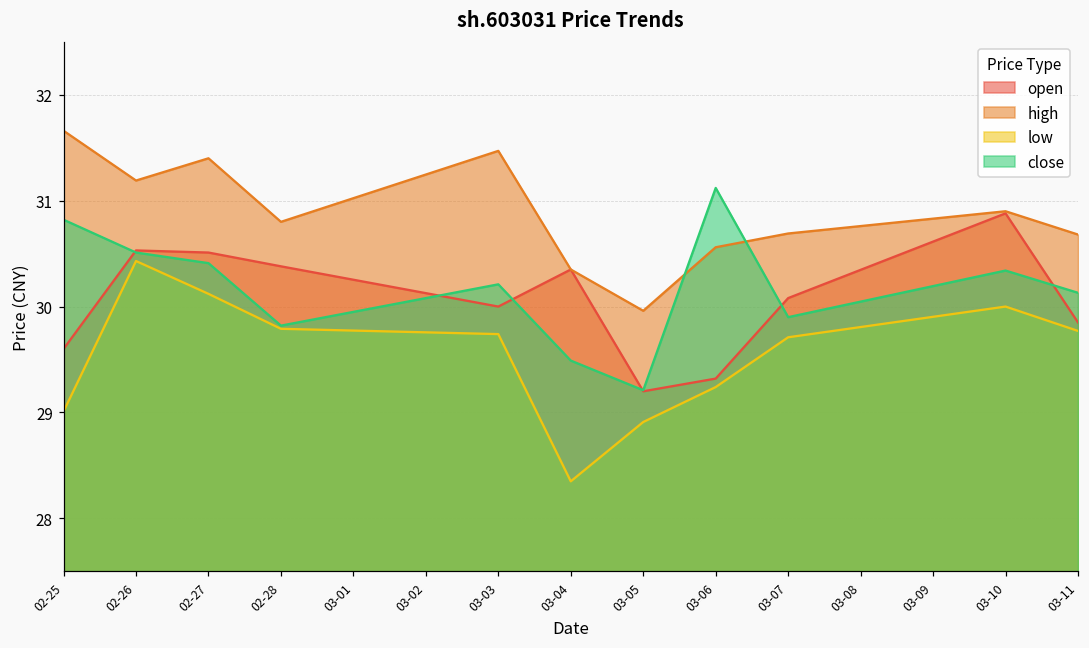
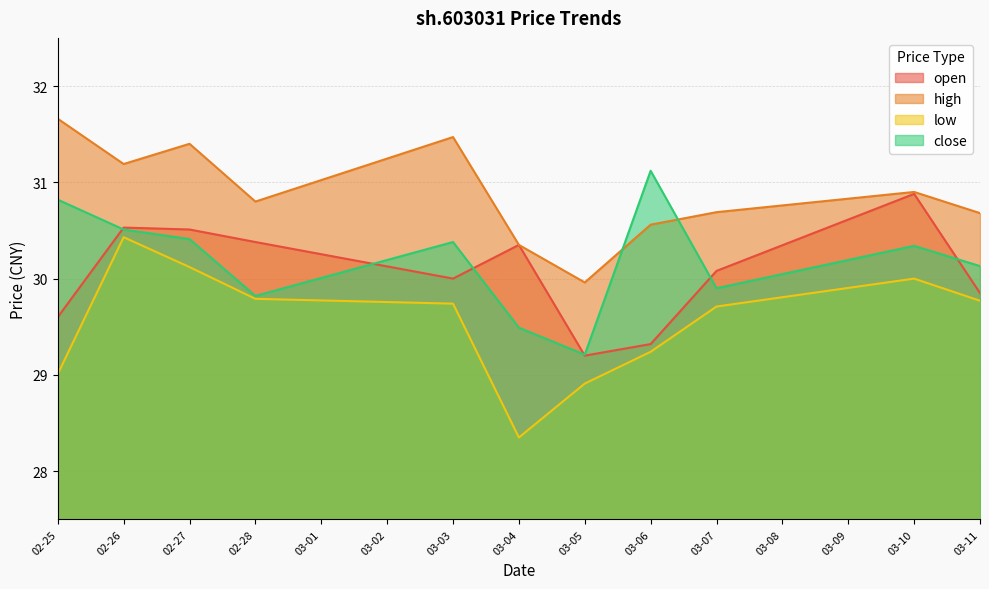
close, 03-03: 30.2 -> 30.4
